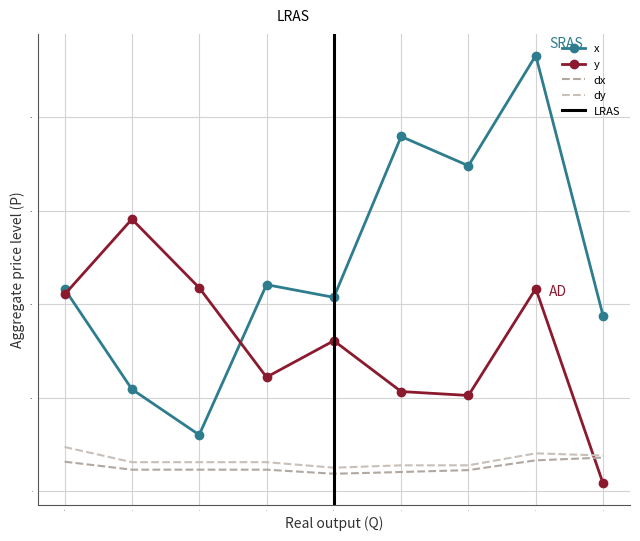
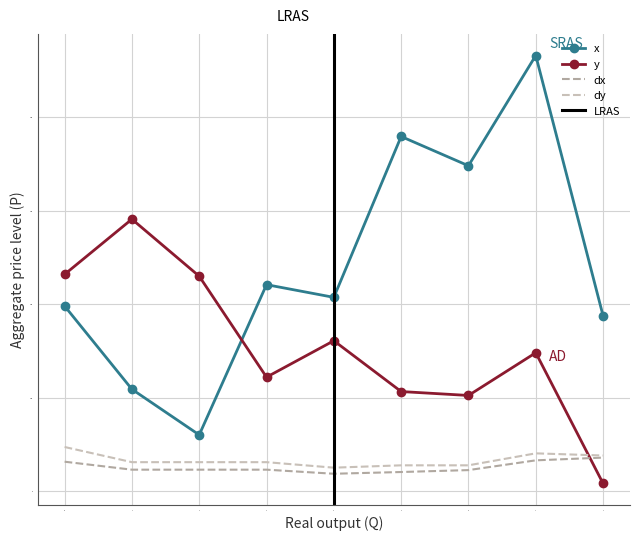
x, 0: 220 -> 200
y, 0: 210 -> 230
y, 2: 220 -> 230
y, 7: 220 -> 150
